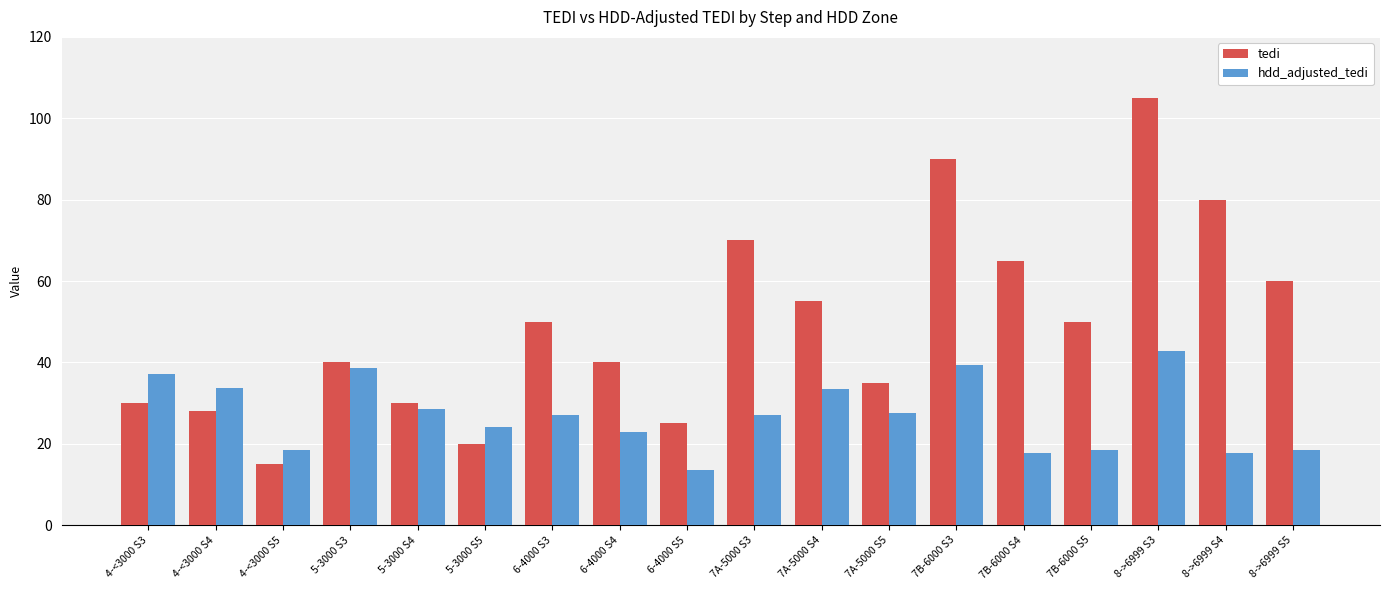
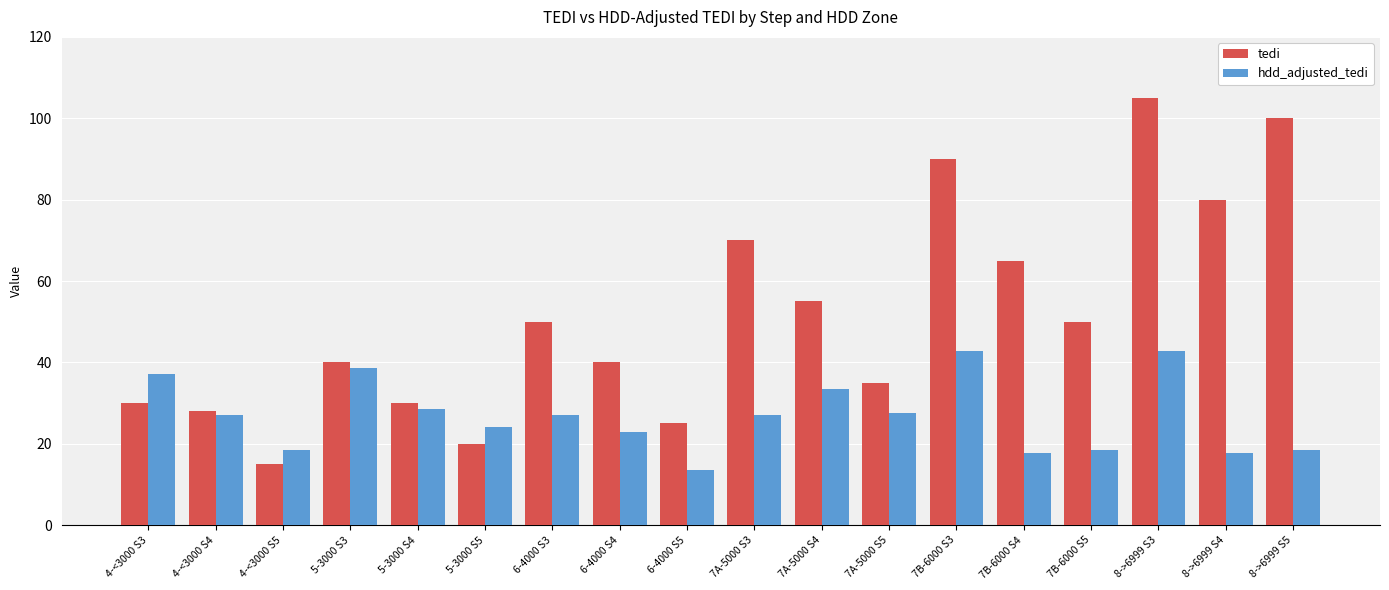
hdd_adjusted_tedi, 4-<3000 S4: 34 -> 27
hdd_adjusted_tedi, 7B-6000 S3: 39 -> 43
tedi, 8->6999 S5: 60 -> 100
